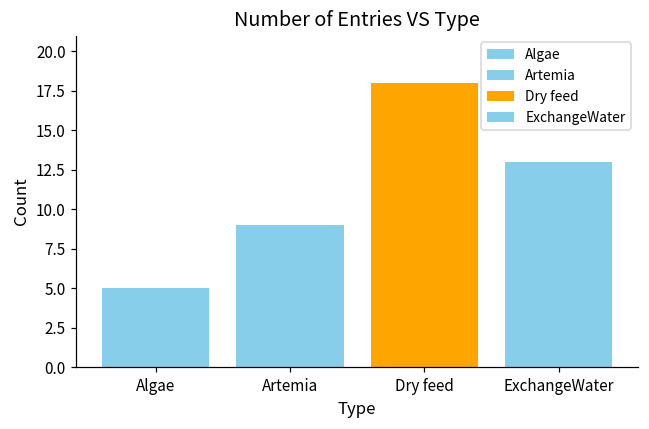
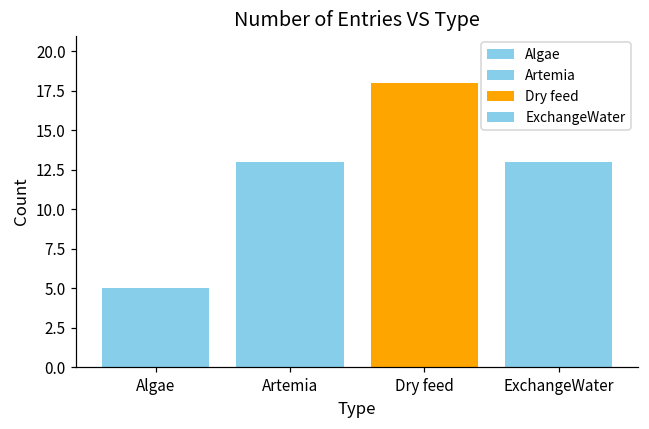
Artemia: 9 -> 13
